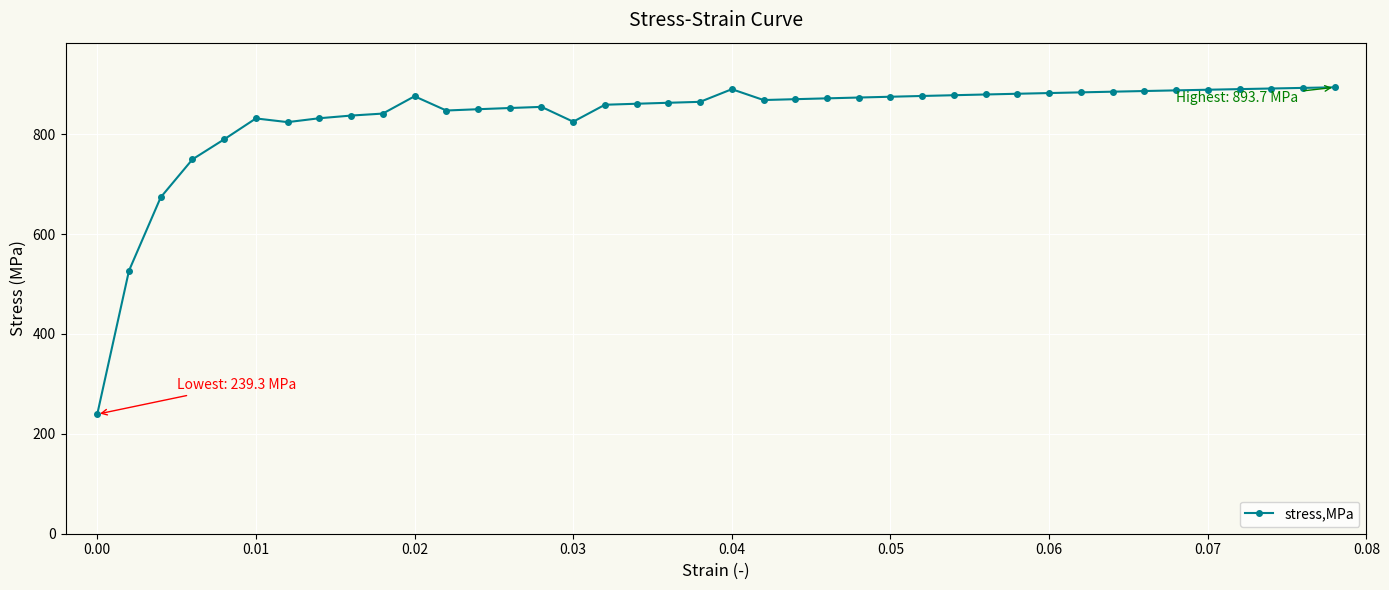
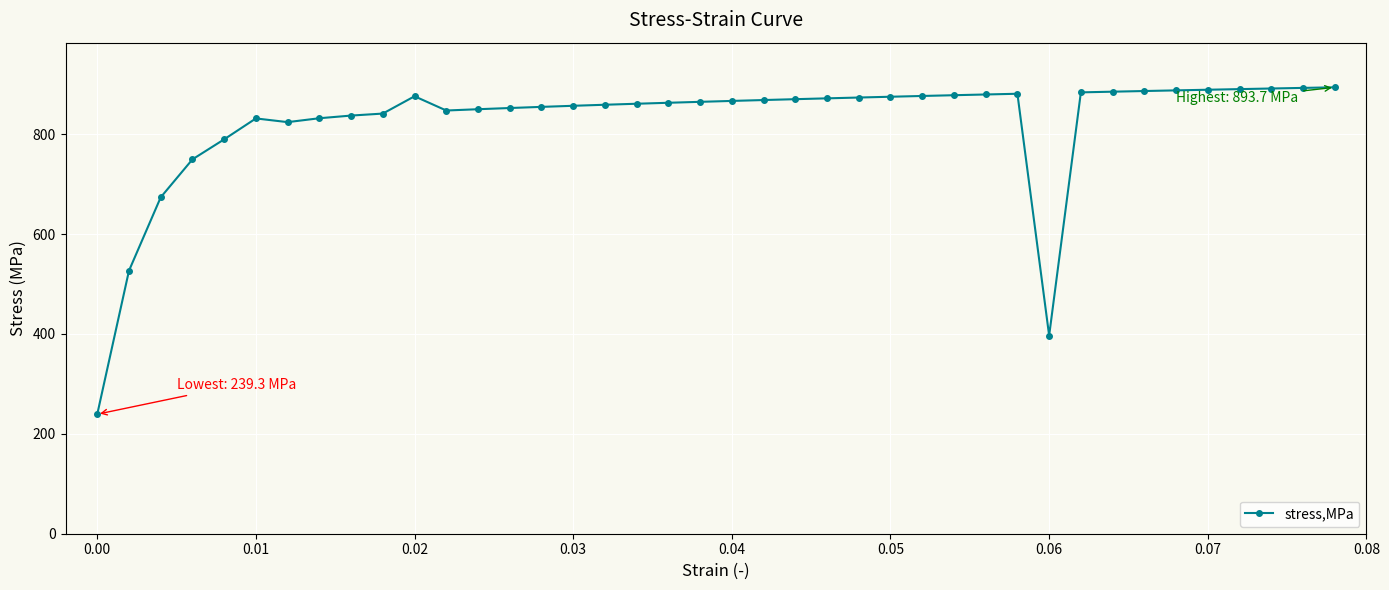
0.03: 820 -> 860
0.04: 890 -> 870
0.06: 880 -> 400
